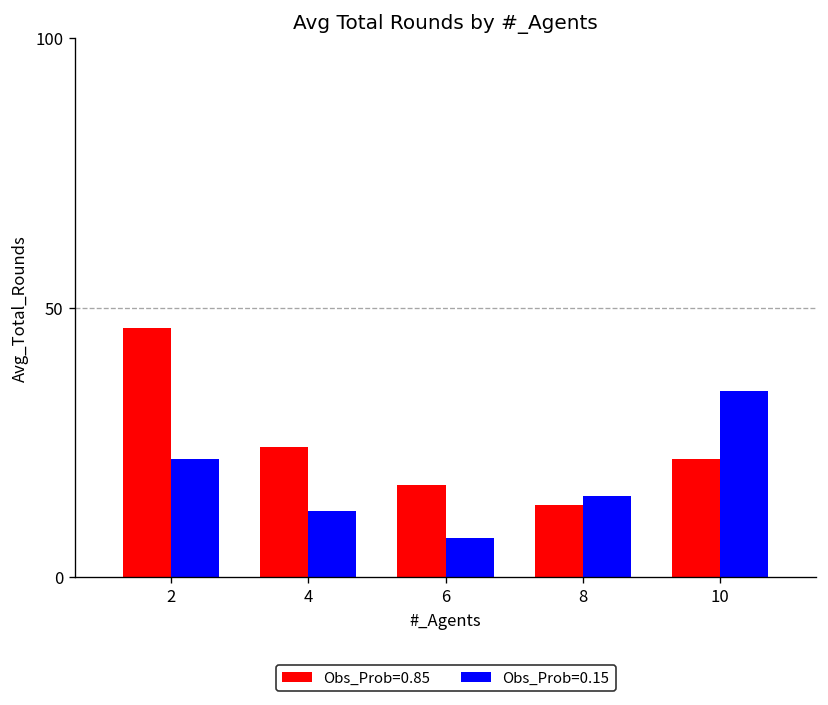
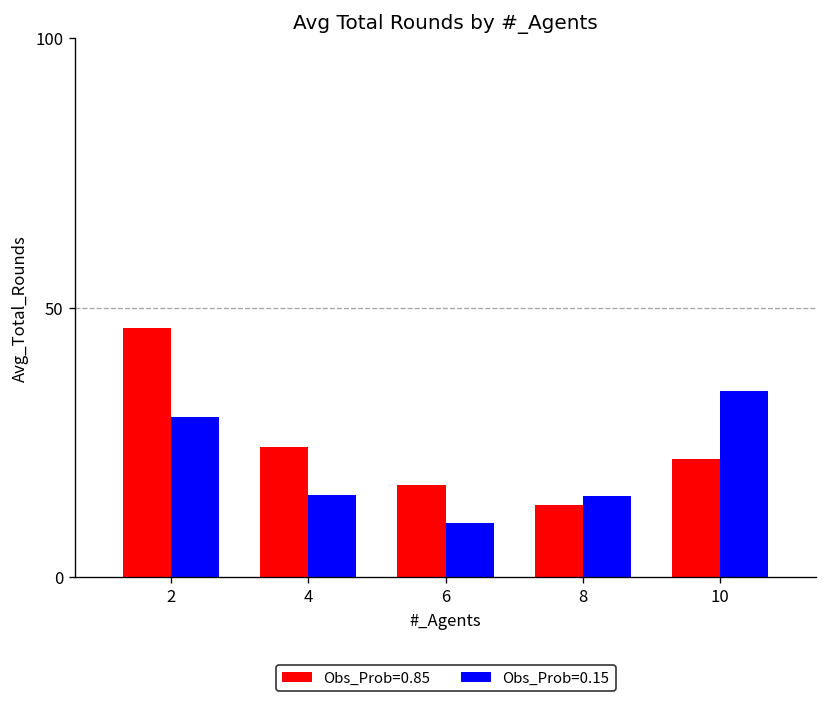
Obs_Prob=0.15, 2: 22 -> 30
Obs_Prob=0.15, 4: 12 -> 15
Obs_Prob=0.15, 6: 7 -> 10
